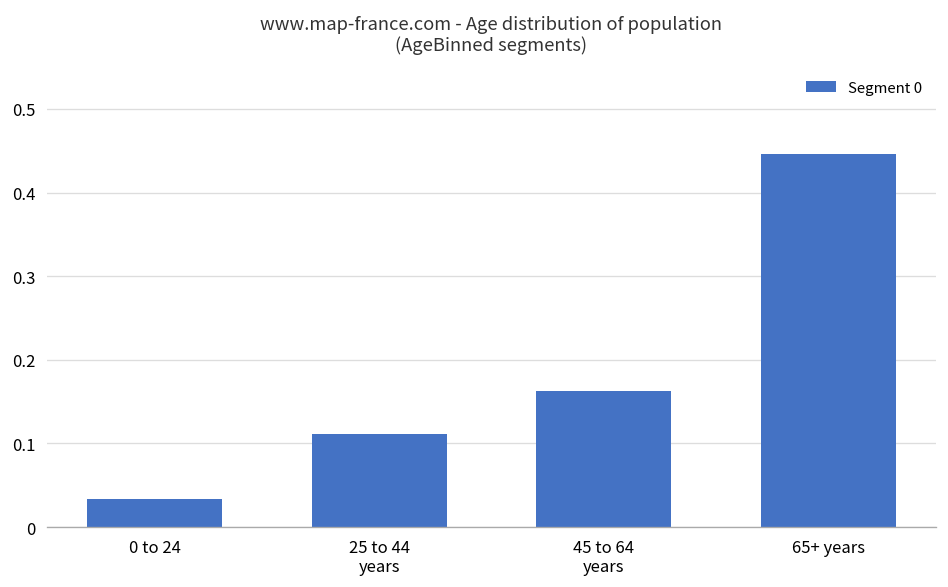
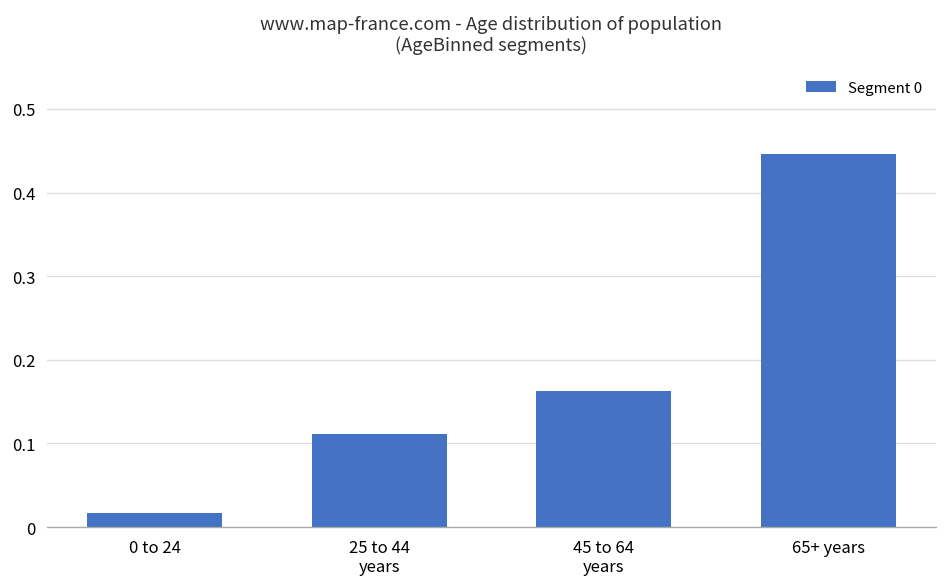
0 to 24: 0.03 -> 0.02
